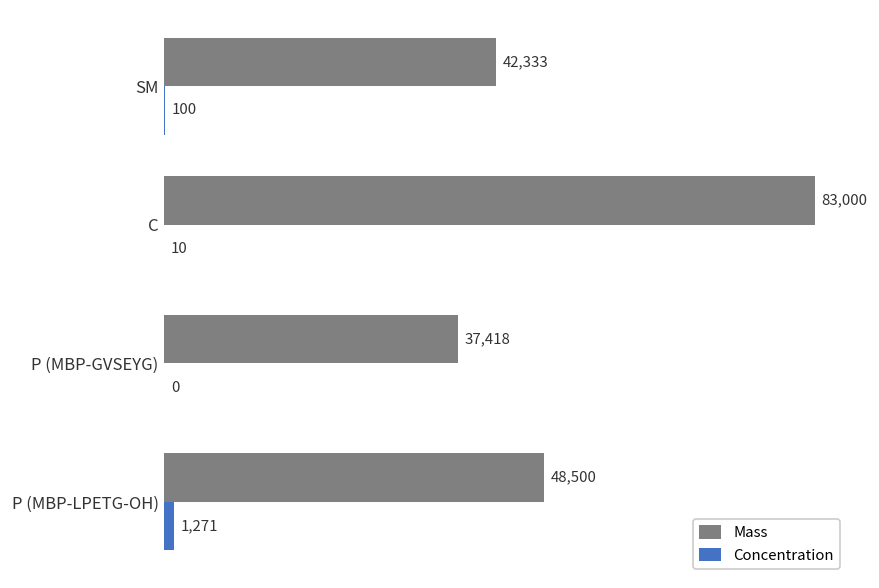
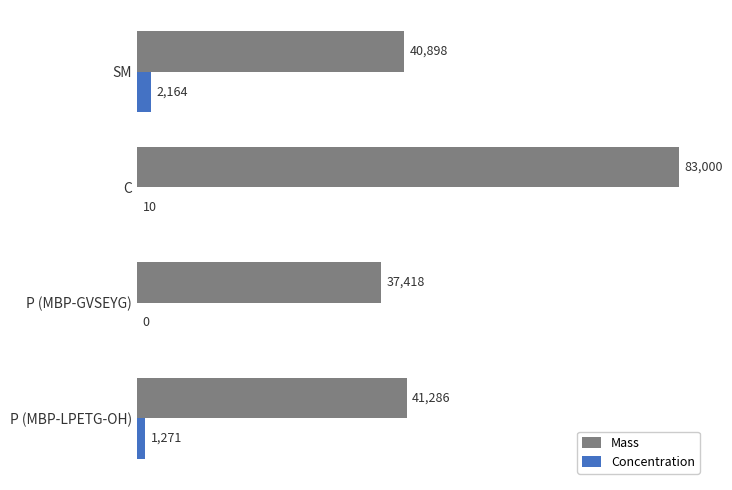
Mass, SM: 42,333 -> 40,898
Concentration, SM: 100 -> 2,164
Mass, P (MBP-LPETG-OH): 48,500 -> 41,286
